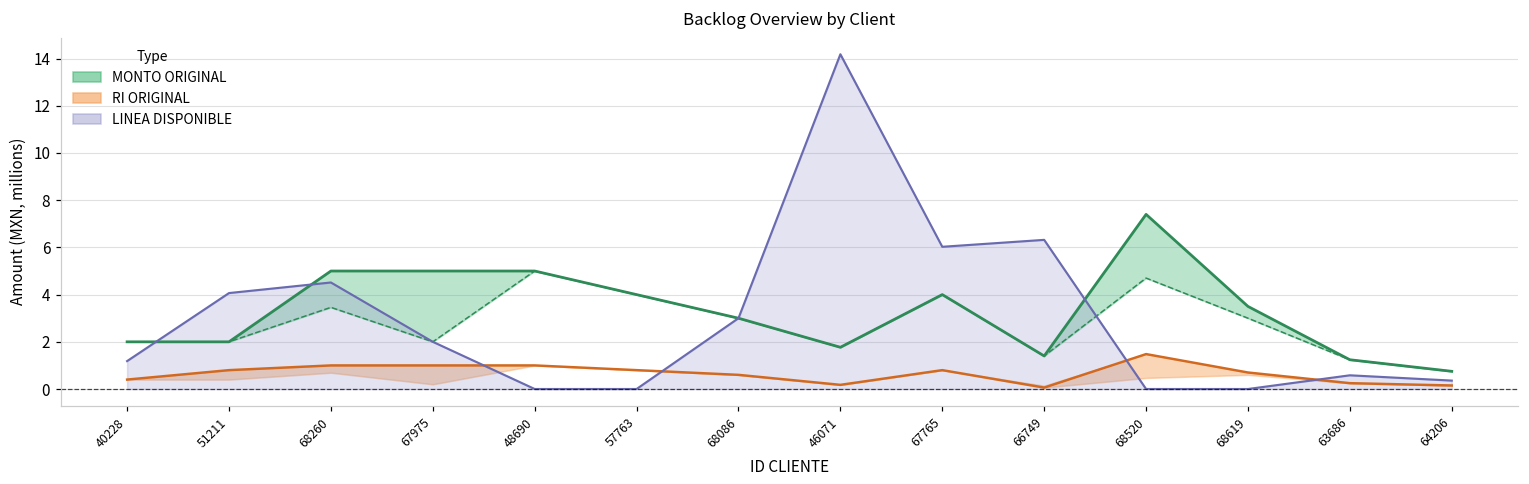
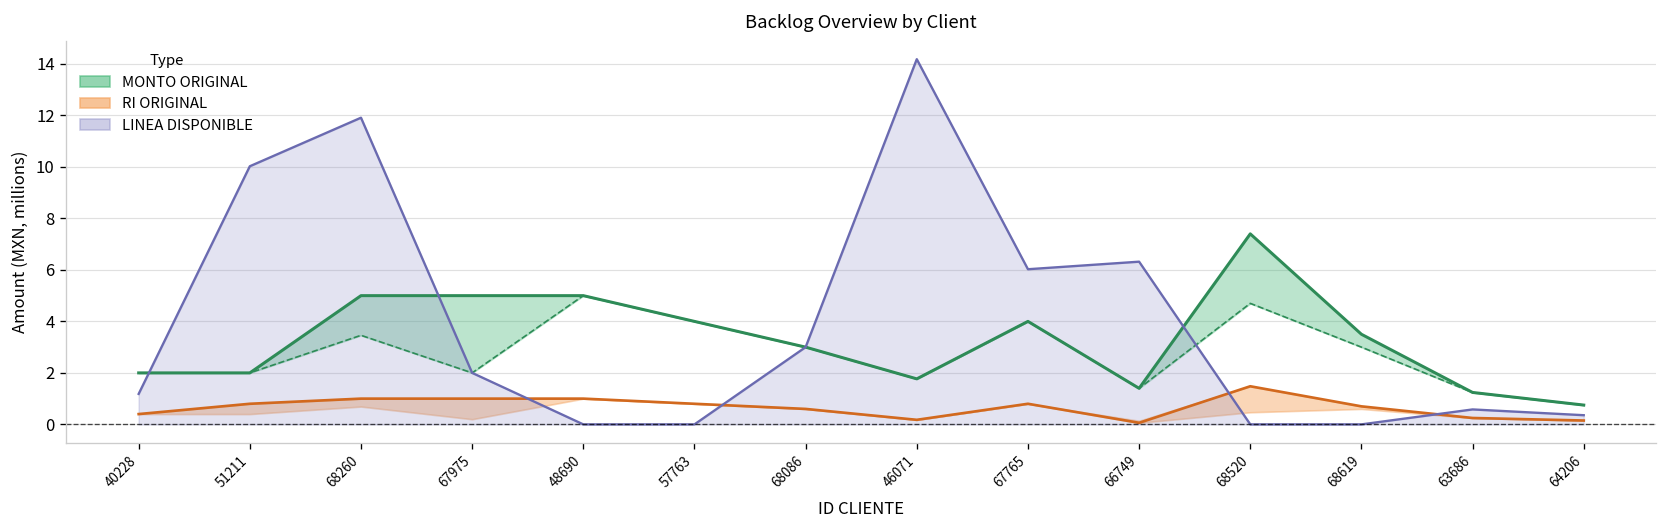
LINEA DISPONIBLE, 51211: 4.1 -> 10.0
LINEA DISPONIBLE, 68260: 4.5 -> 11.9
